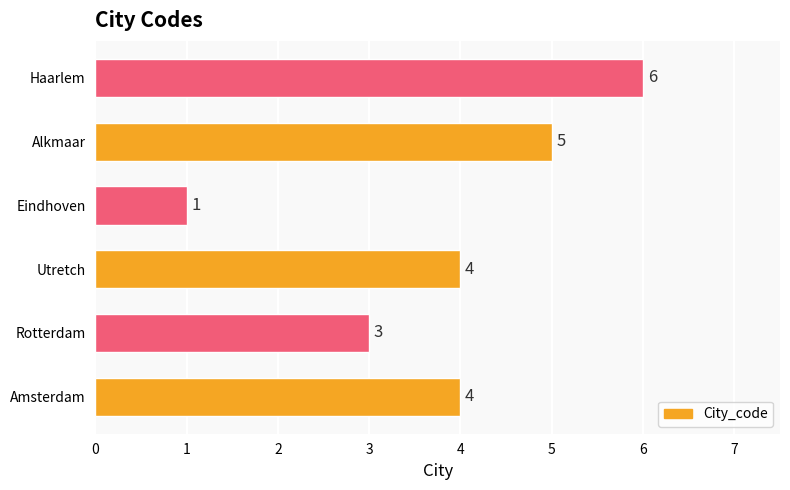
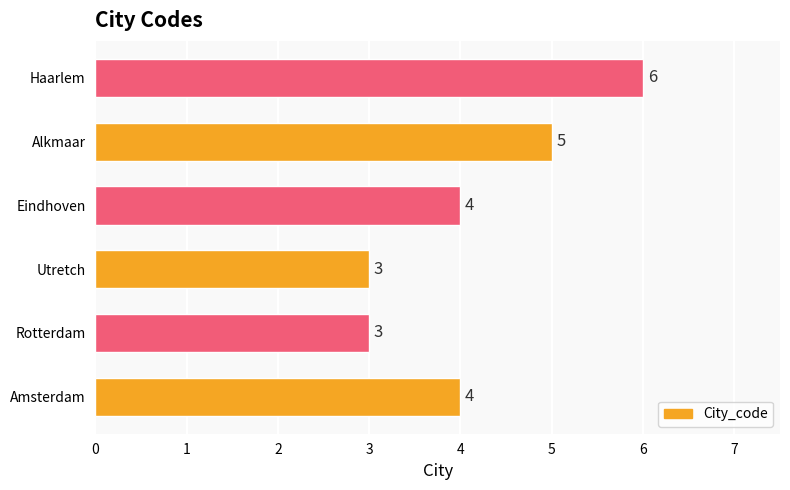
Eindhoven: 1 -> 4
Utretch: 4 -> 3
